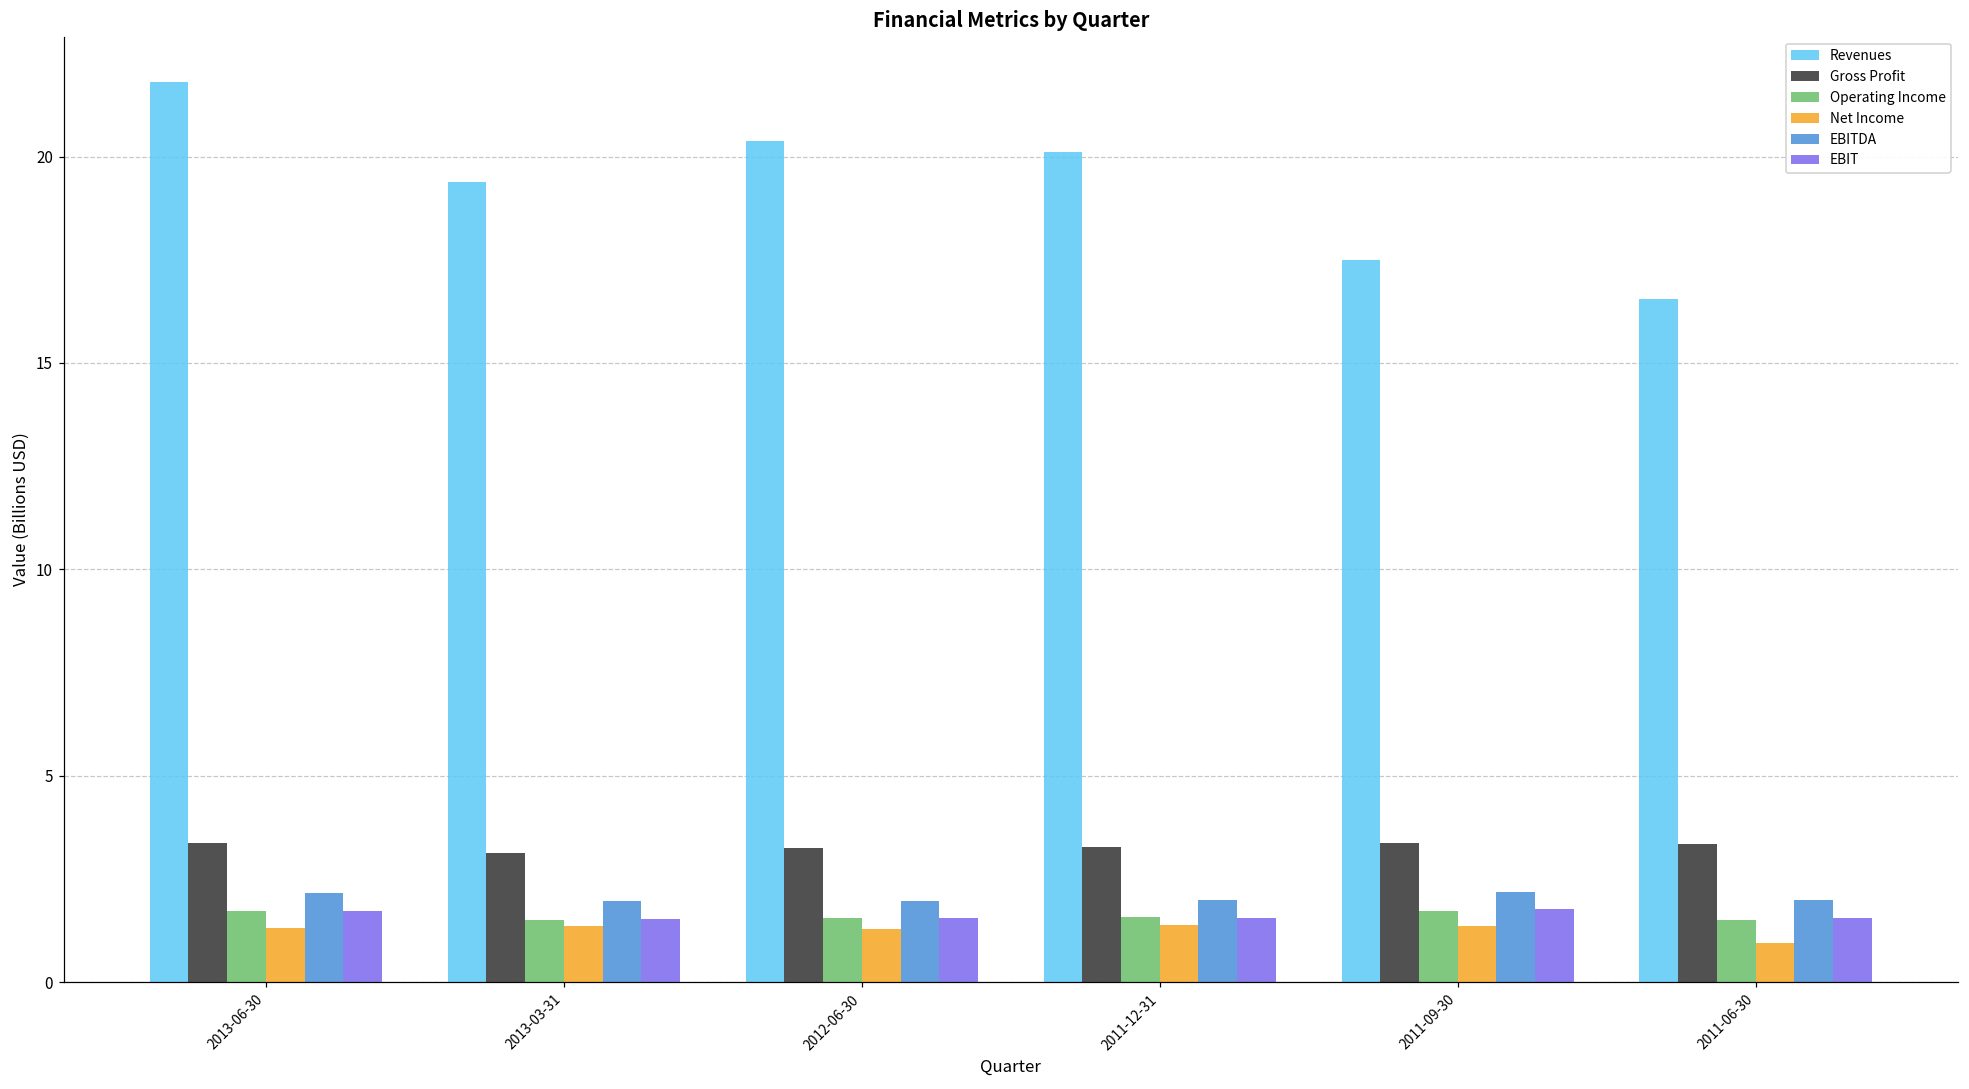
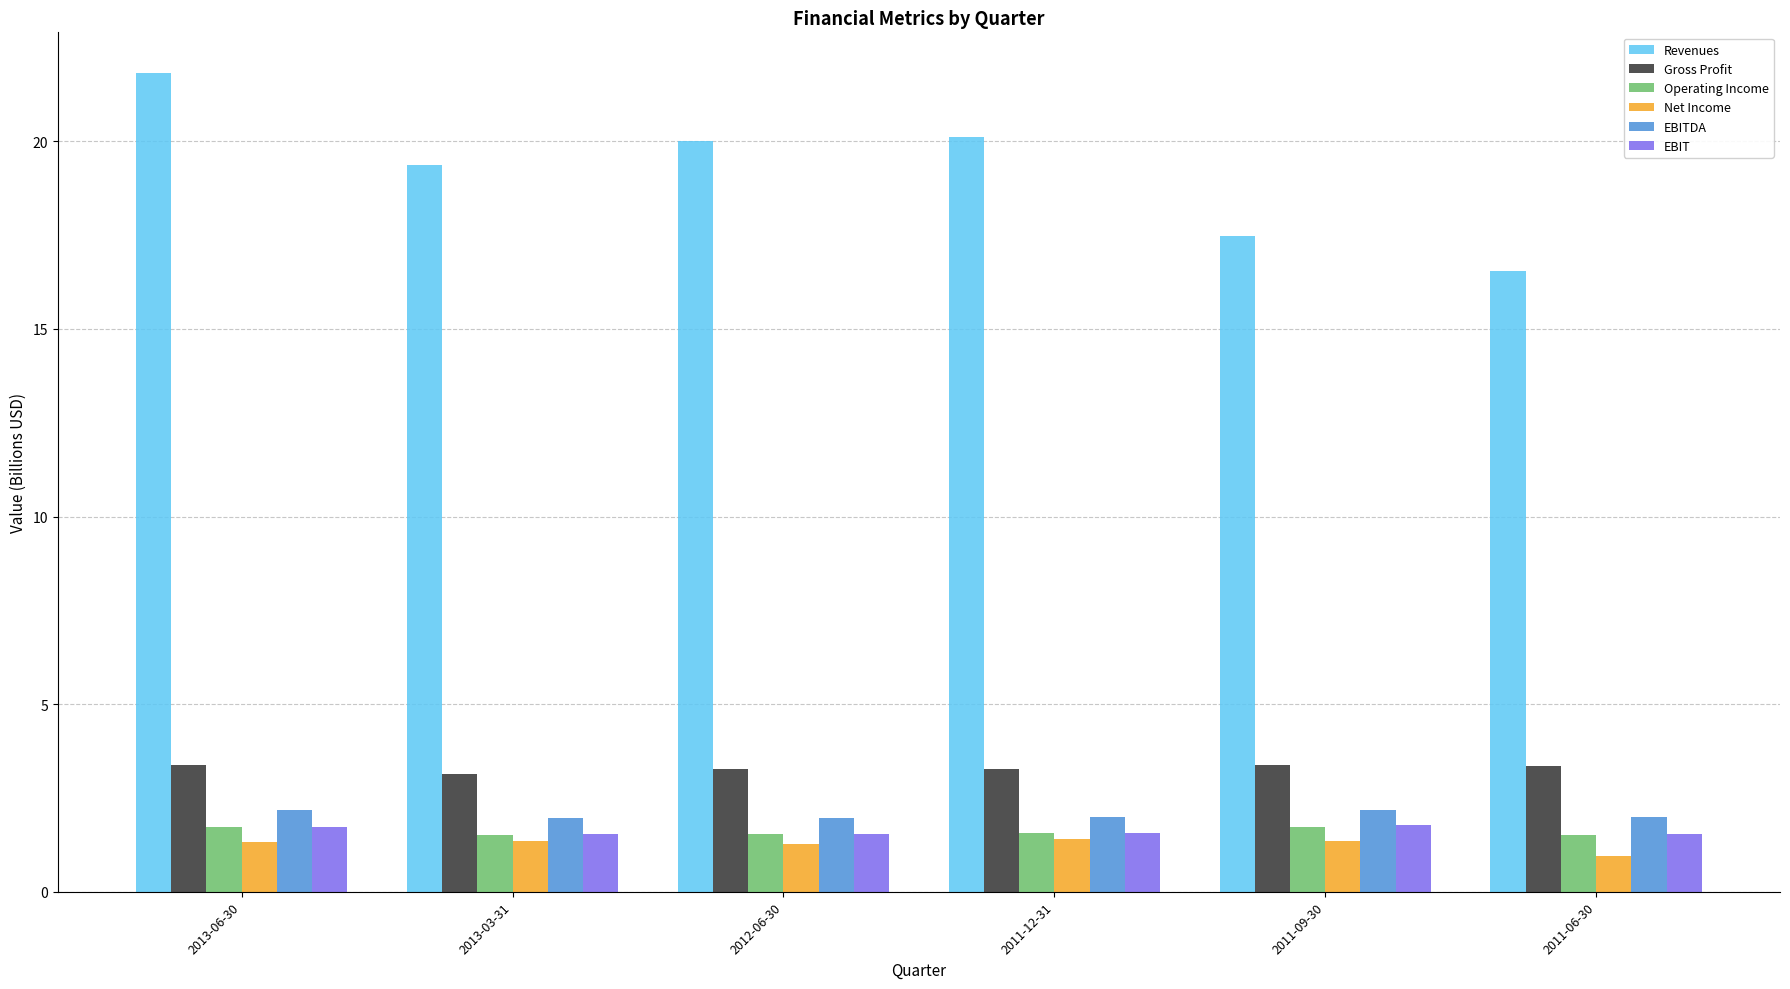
Revenues, 2012-06-30: 20.4 -> 20.0
